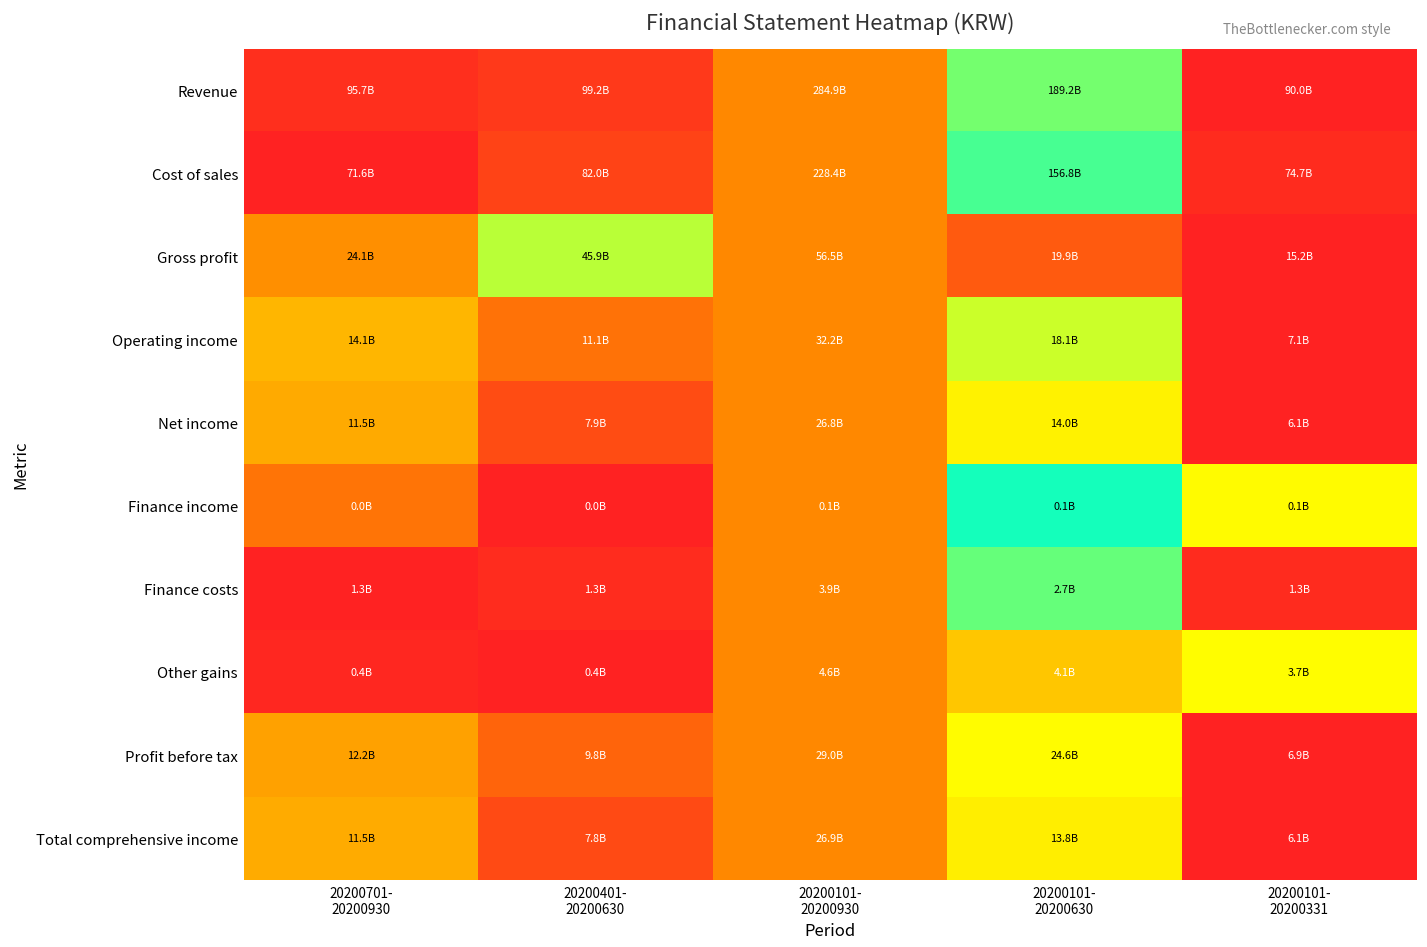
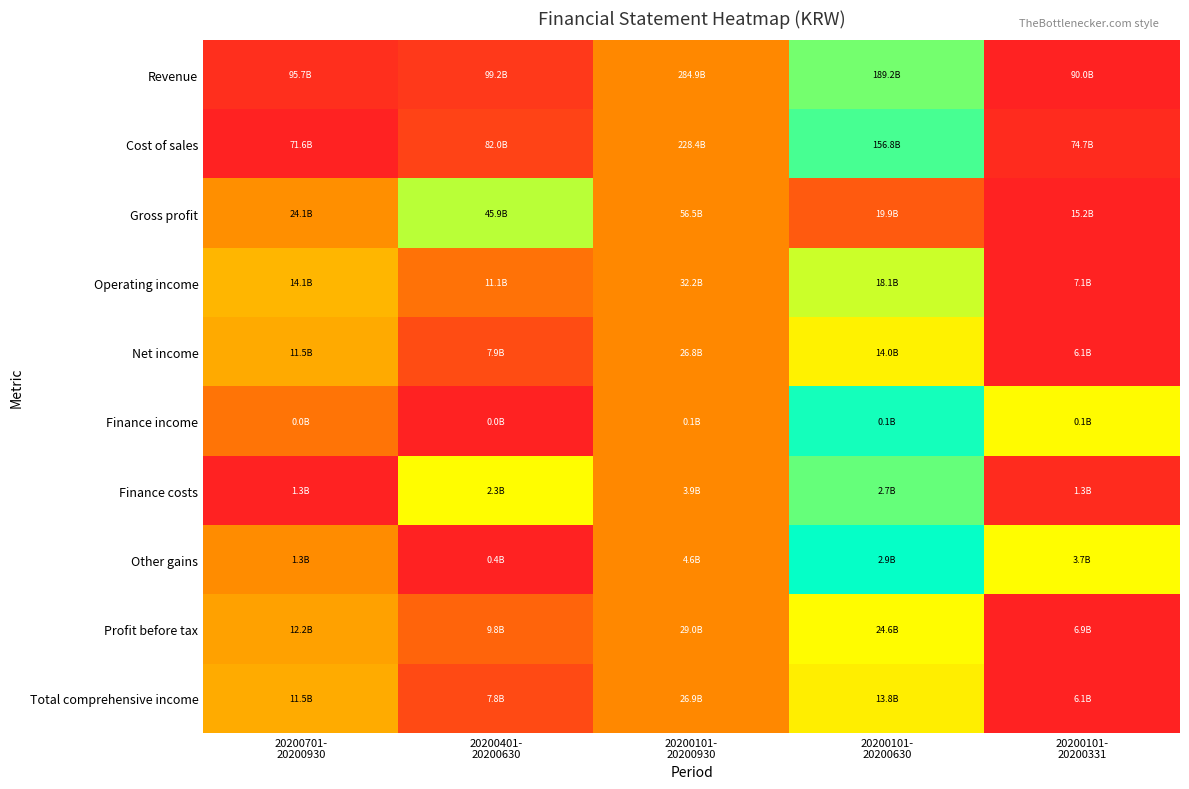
Finance costs, 20200401- 20200630: 1.3B -> 2.3B
Other gains, 20200701- 20200930: 0.4B -> 1.3B
Other gains, 20200101- 20200630: 4.1B -> 2.9B
